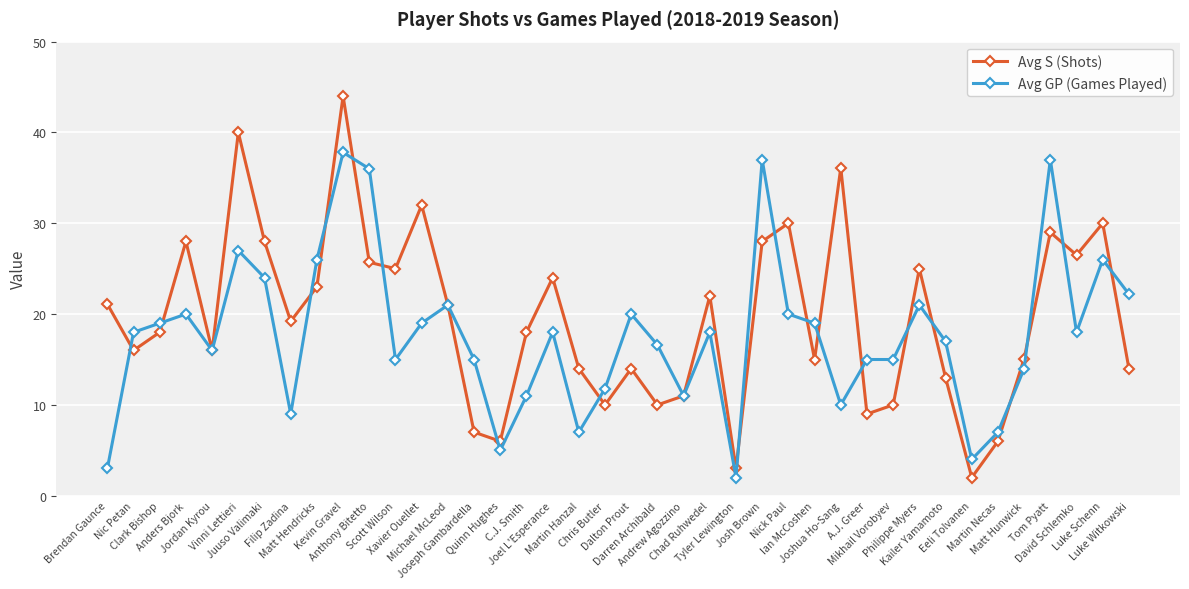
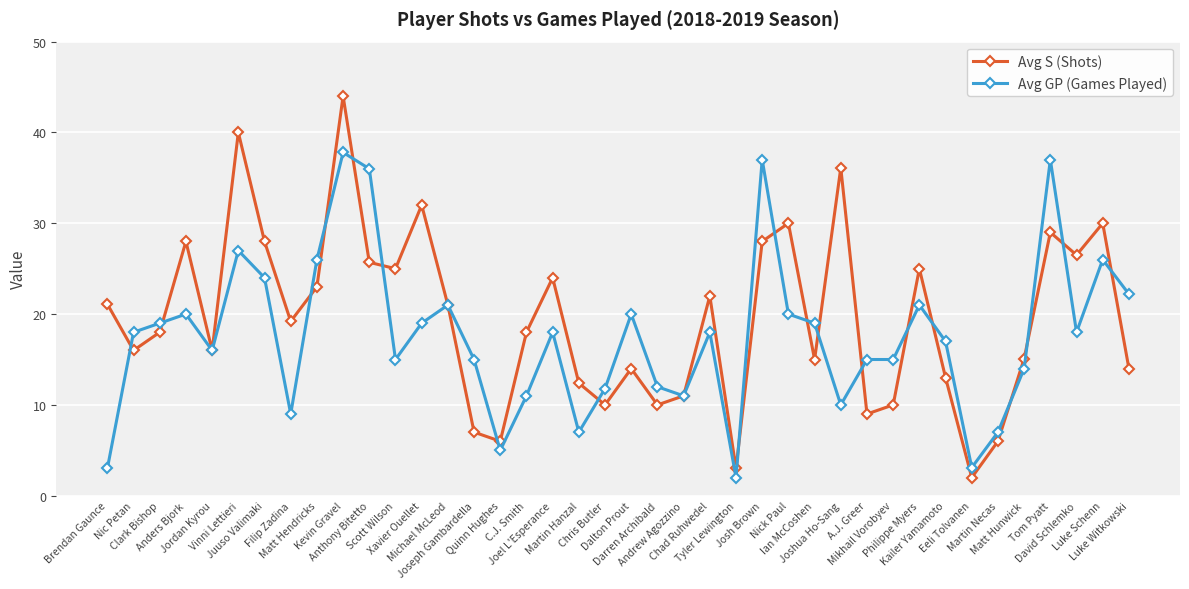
Avg S (Shots), Martin Hanzal: 14 -> 12
Avg GP (Games Played), Darren Archibald: 17 -> 12
Avg GP (Games Played), Eeli Tolvanen: 4 -> 3
